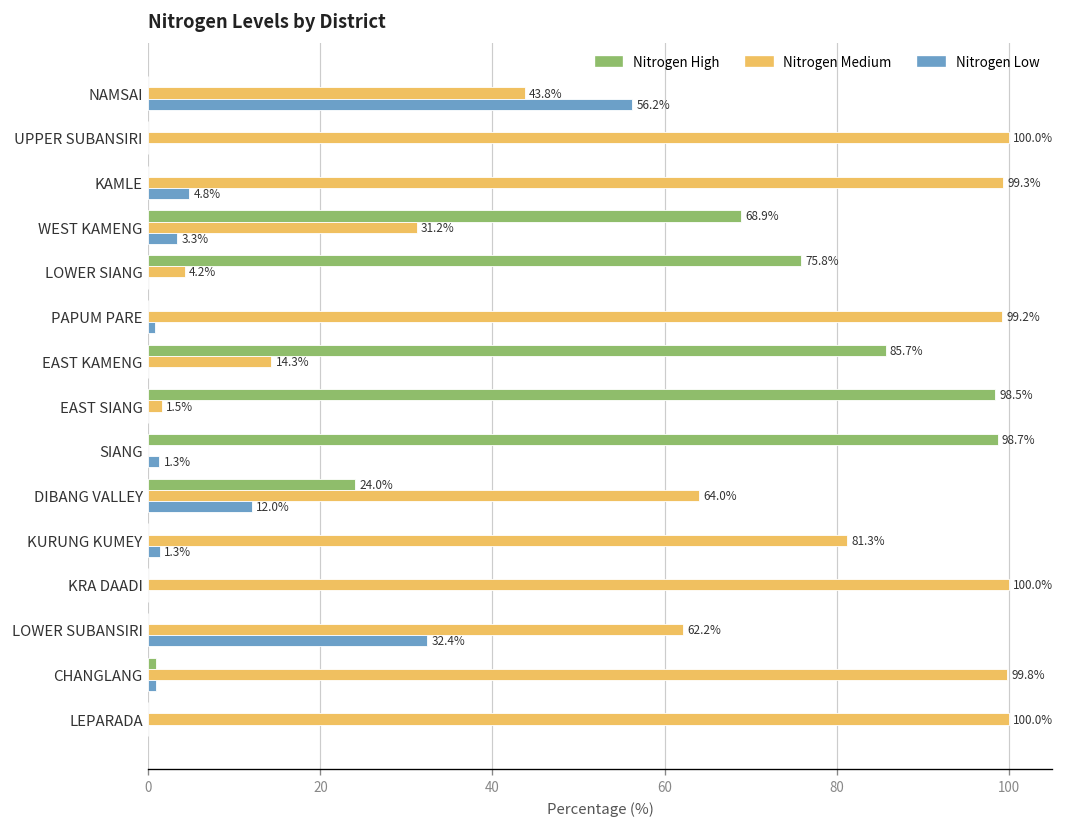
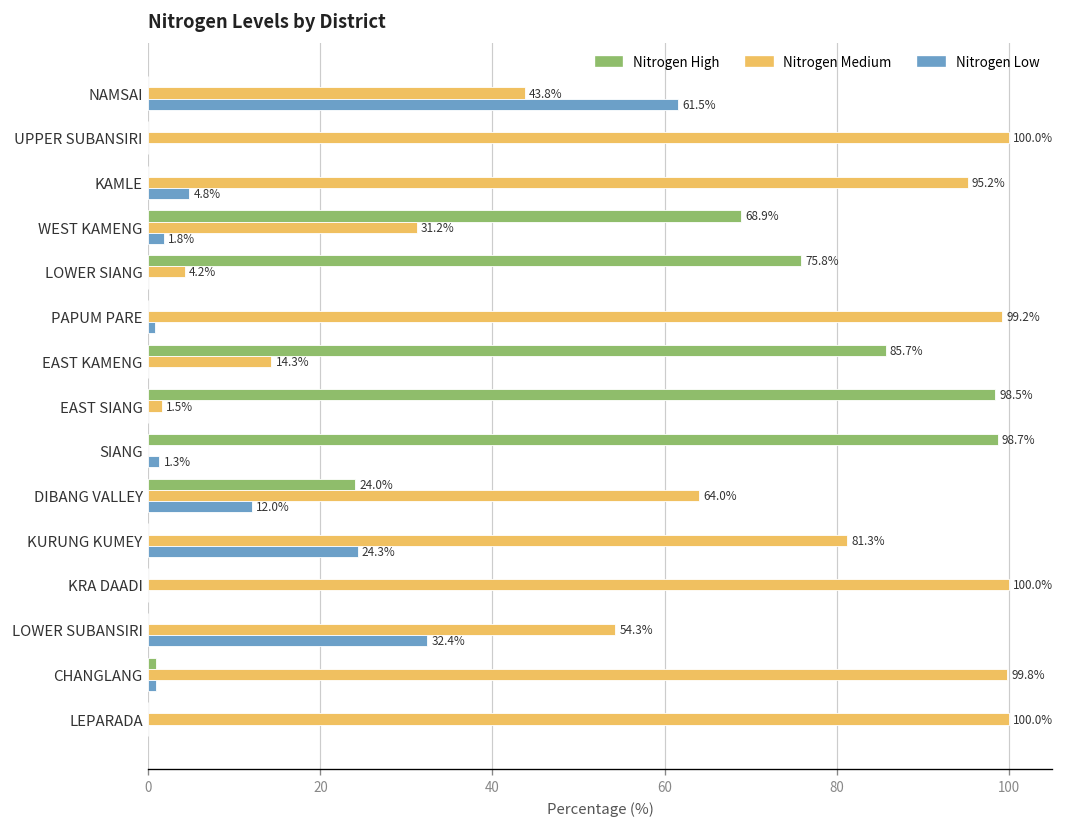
Nitrogen Low, NAMSAI: 56.2% -> 61.5%
Nitrogen Medium, KAMLE: 99.3% -> 95.2%
Nitrogen Low, WEST KAMENG: 3.3% -> 1.8%
Nitrogen Low, KURUNG KUMEY: 1.3% -> 24.3%
Nitrogen Medium, LOWER SUBANSIRI: 62.2% -> 54.3%
